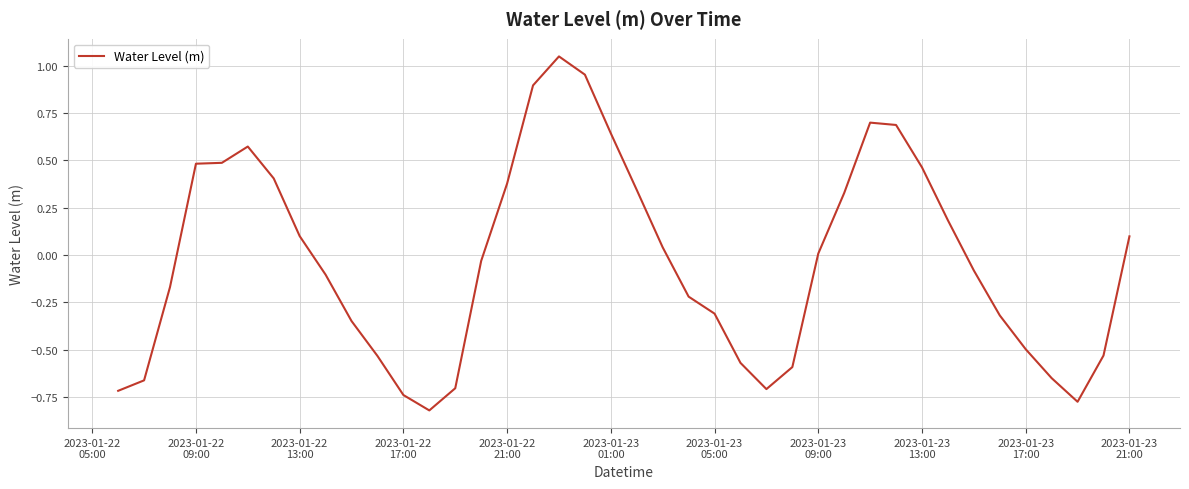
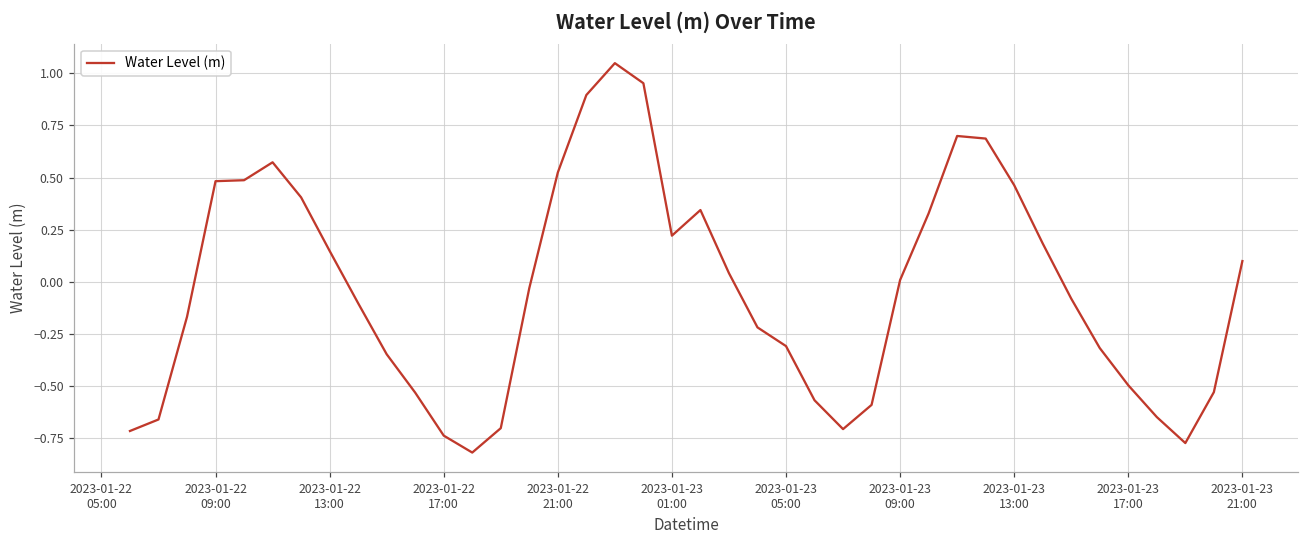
2023-01-22 13:00: 0.10 -> 0.15
2023-01-22 21:00: 0.38 -> 0.52
2023-01-23 01:00: 0.64 -> 0.22
